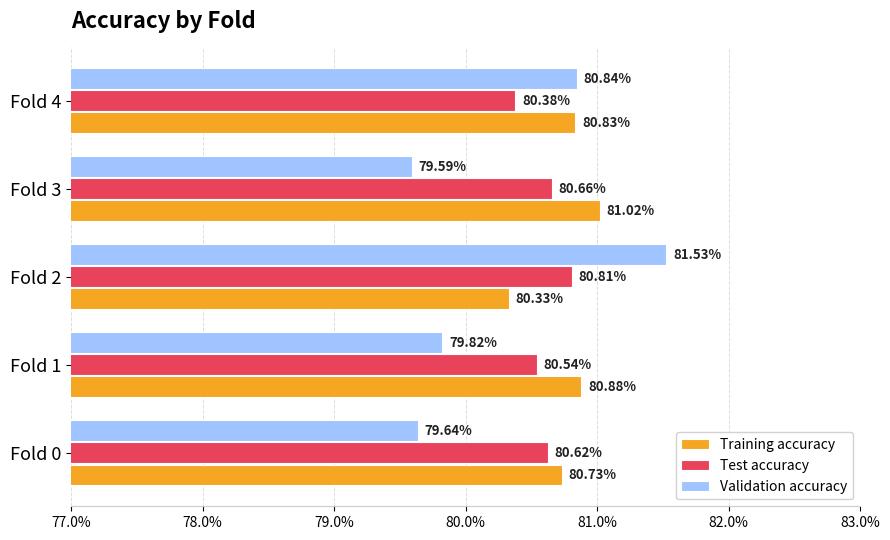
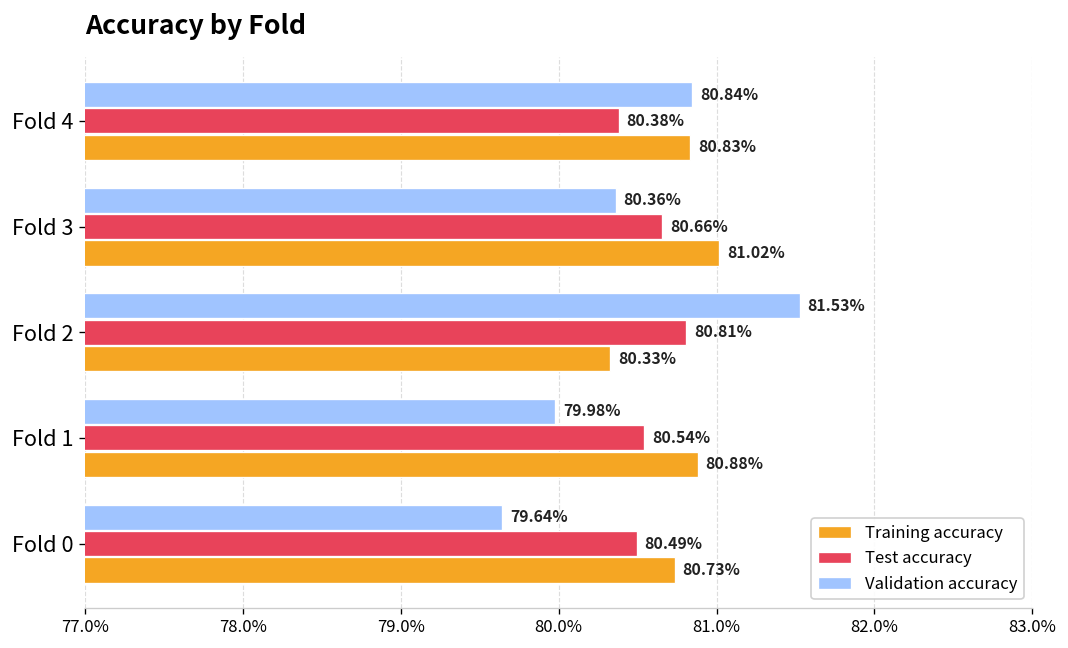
Validation accuracy, Fold 3: 79.59% -> 80.36%
Validation accuracy, Fold 1: 79.82% -> 79.98%
Test accuracy, Fold 0: 80.62% -> 80.49%
